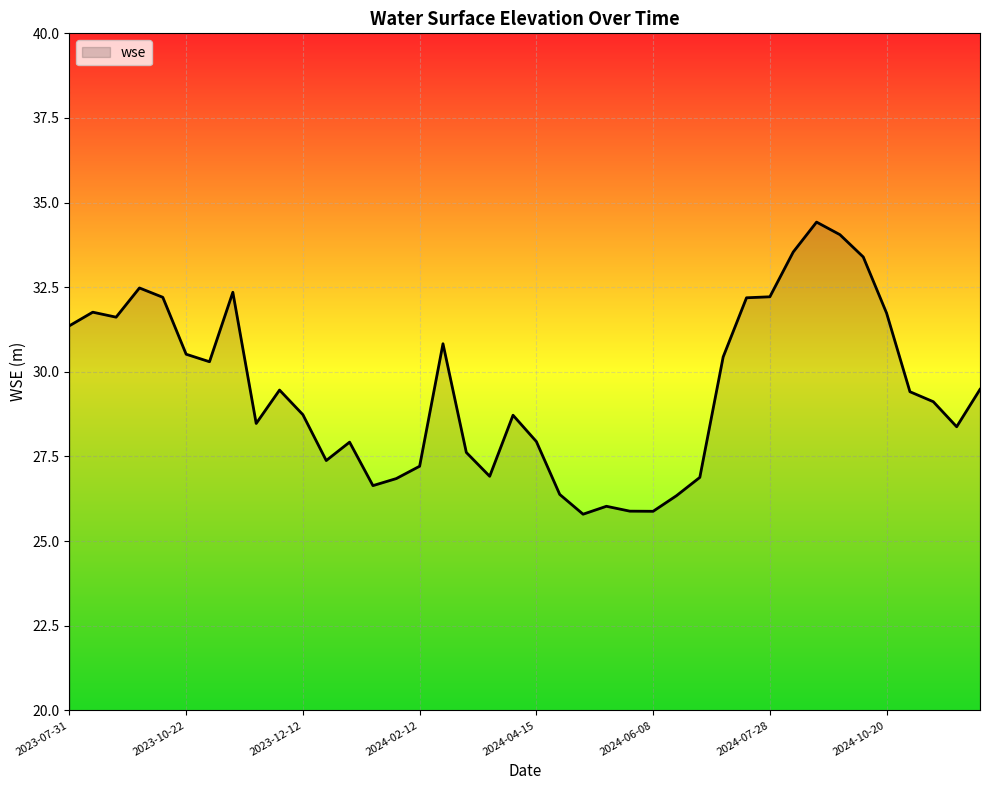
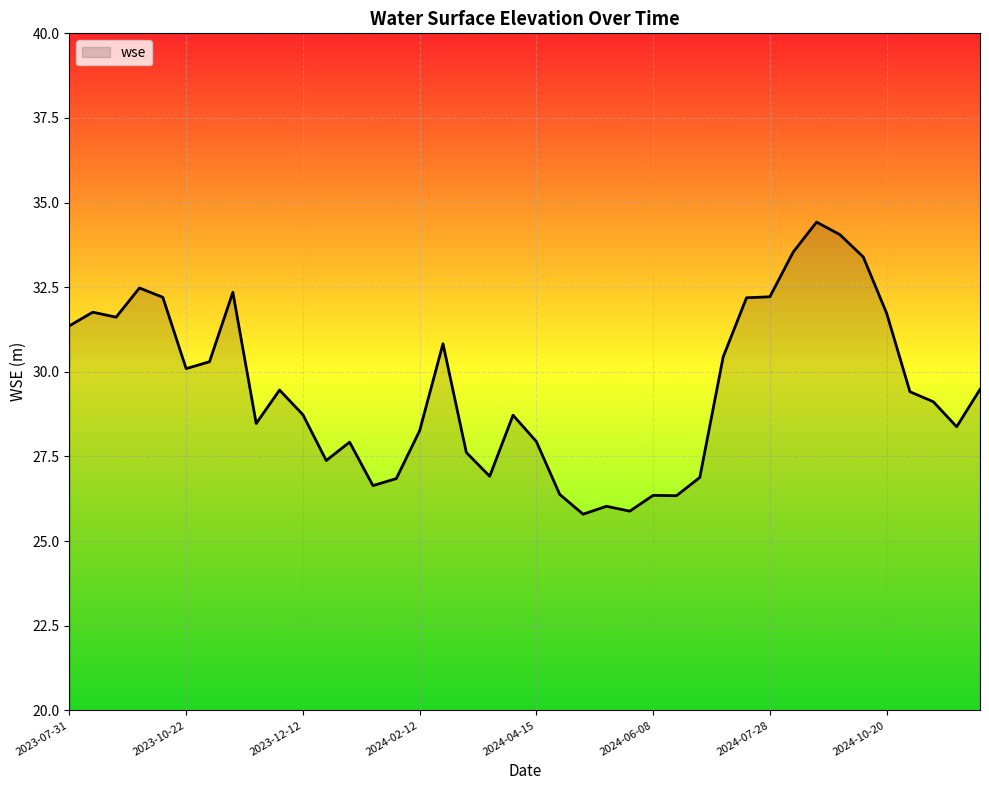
2023-10-22: 30.5 -> 30.1
2024-02-12: 27.2 -> 28.3
2024-06-08: 25.9 -> 26.4
